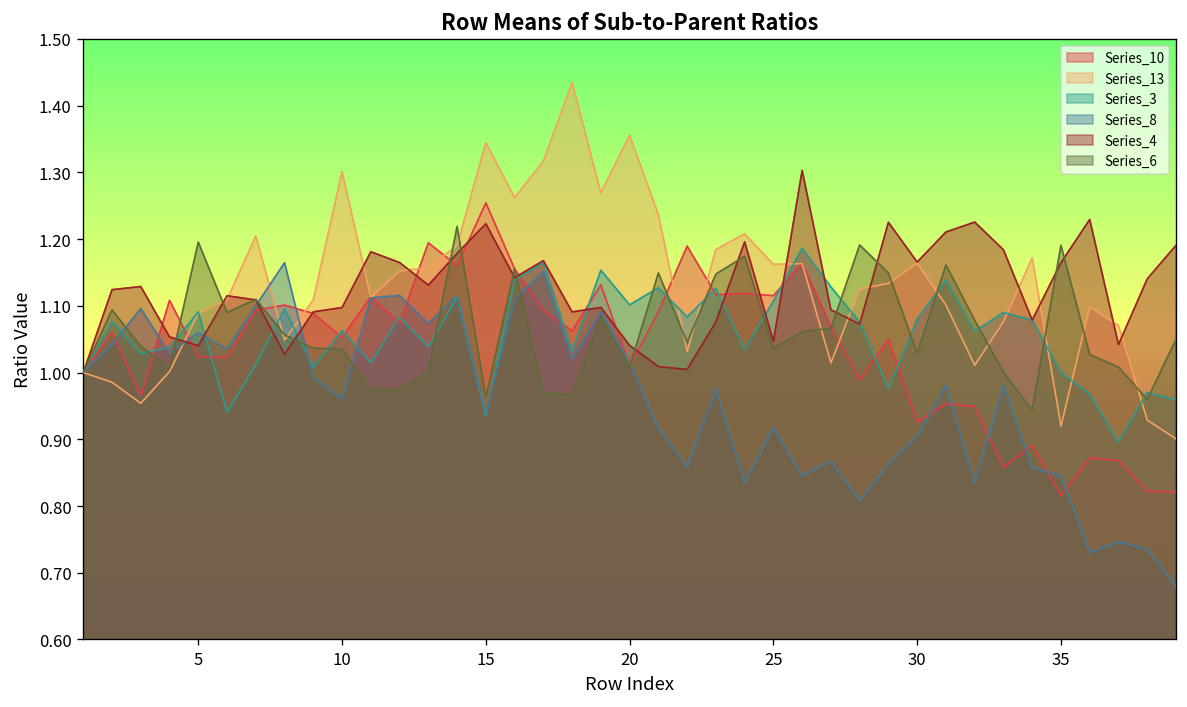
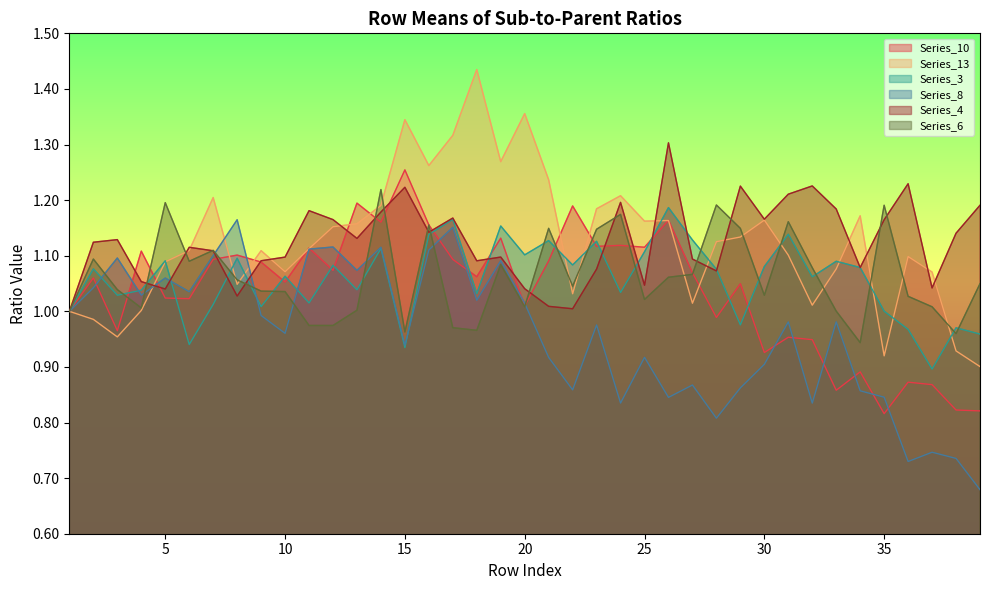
Series_13, 10: 1.30 -> 1.07
Series_6, 25: 1.04 -> 1.02
